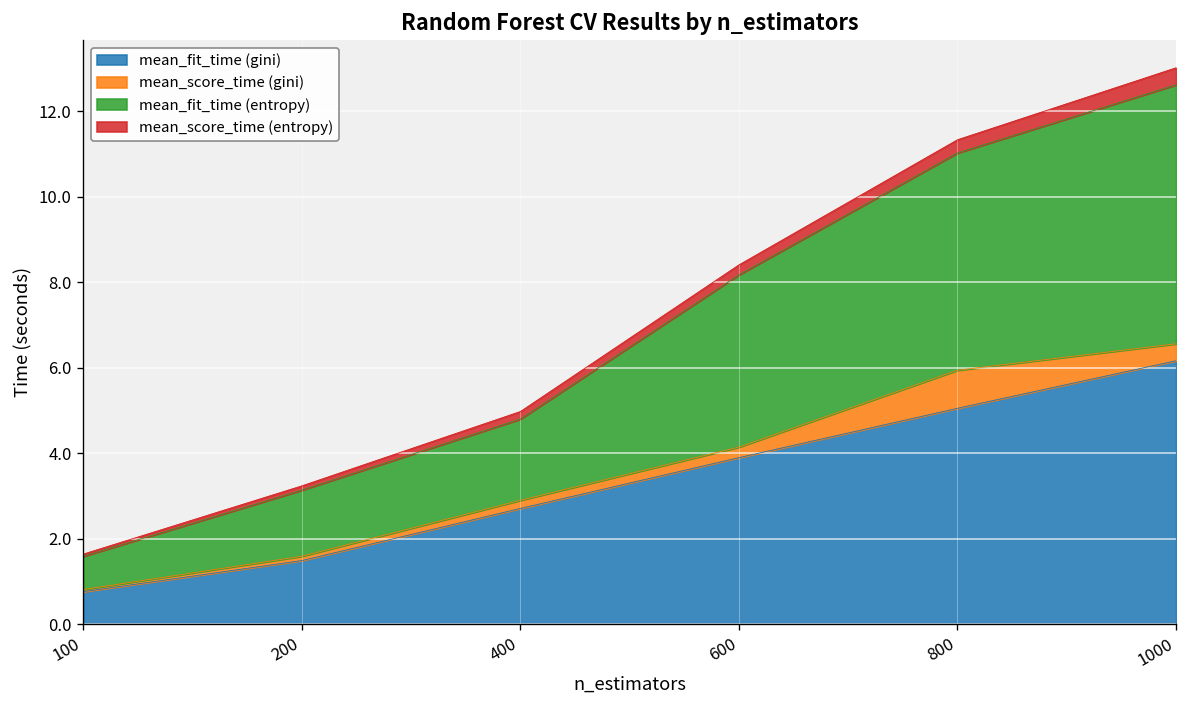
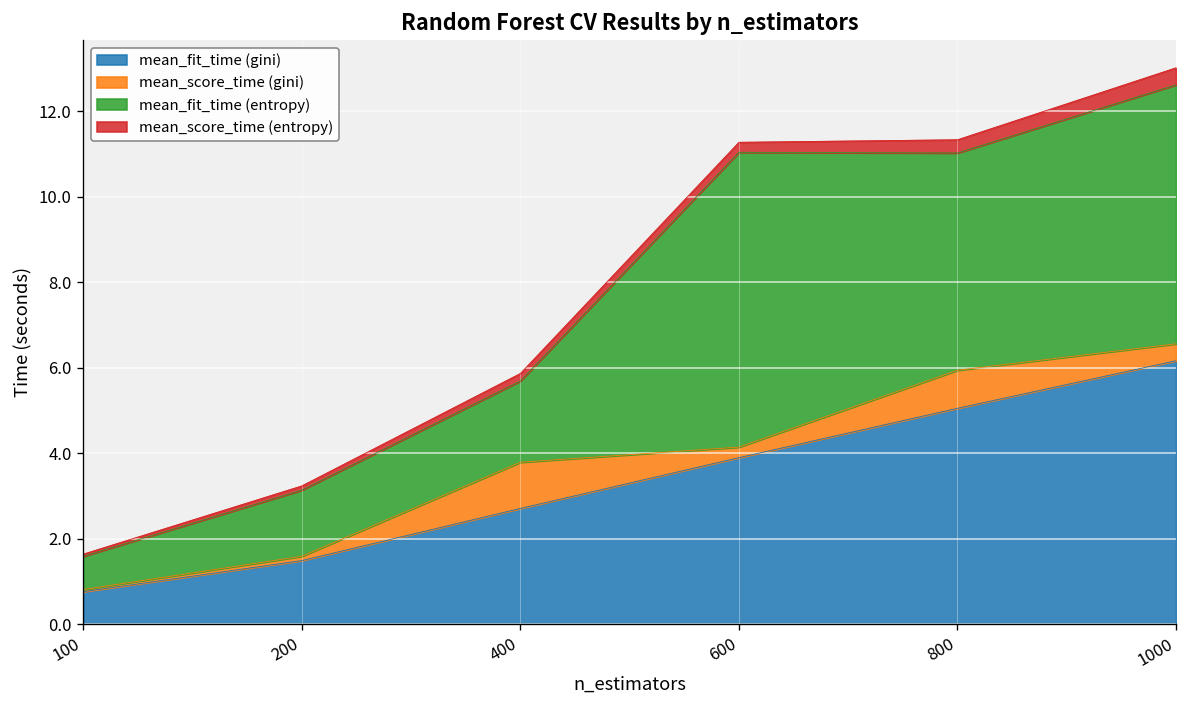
mean_score_time (gini), 400: 0.2 -> 1.1
mean_fit_time (entropy), 600: 4.0 -> 6.9
